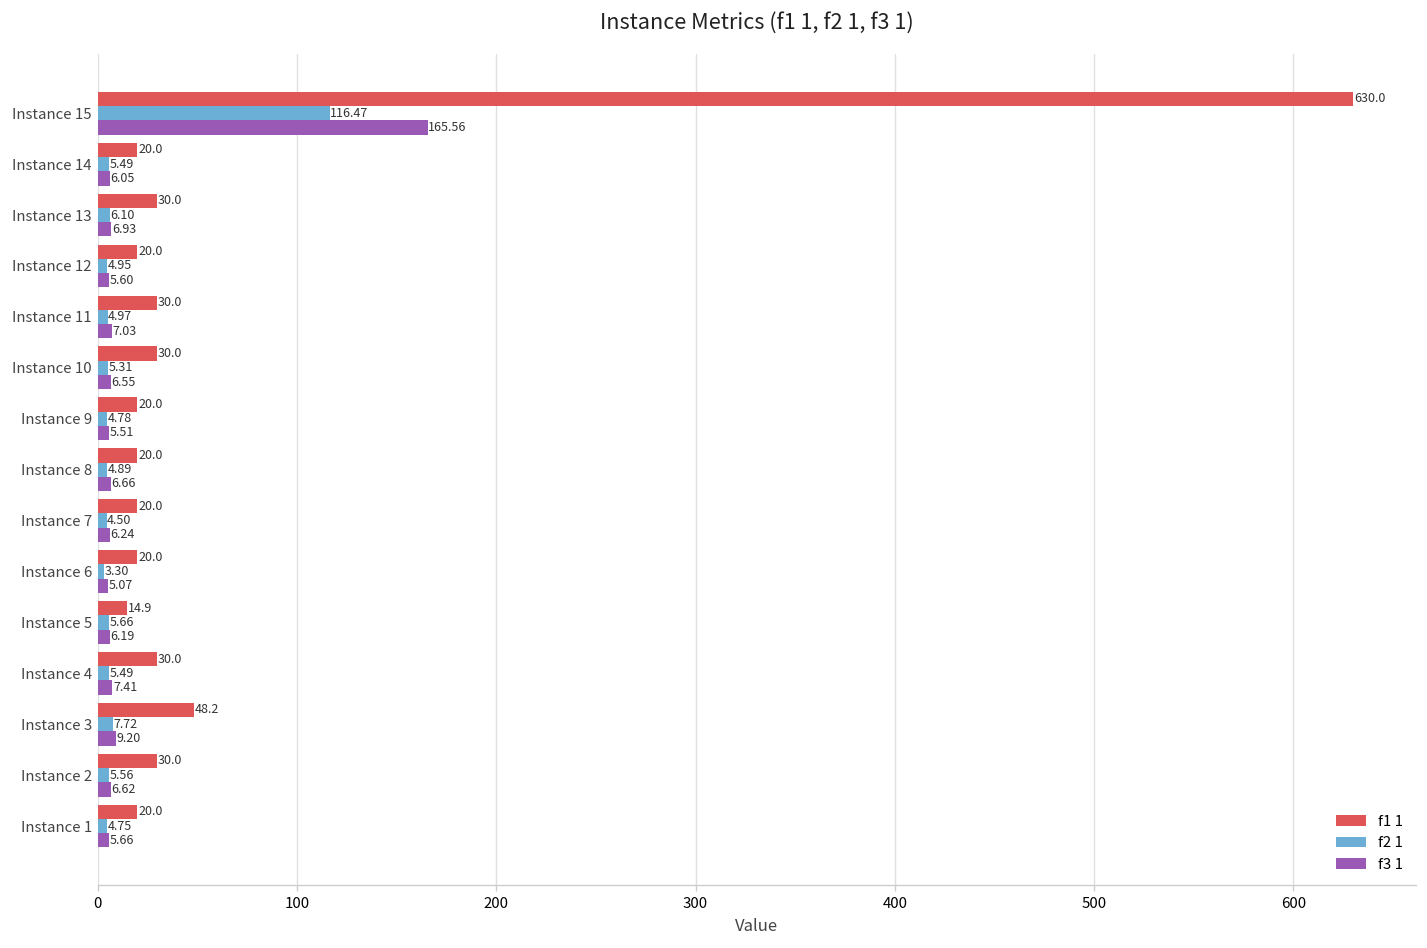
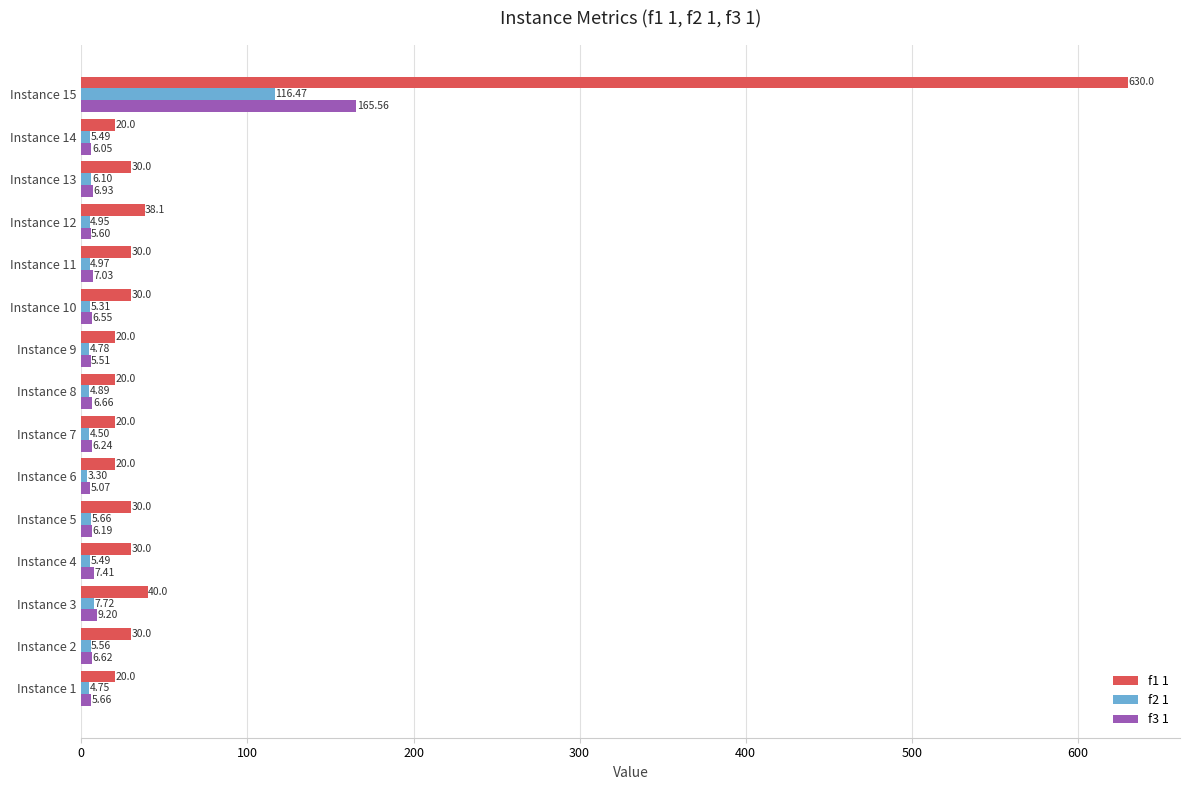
f1 1, Instance 12: 20.0 -> 38.1
f1 1, Instance 5: 14.9 -> 30.0
f1 1, Instance 3: 48.2 -> 40.0
